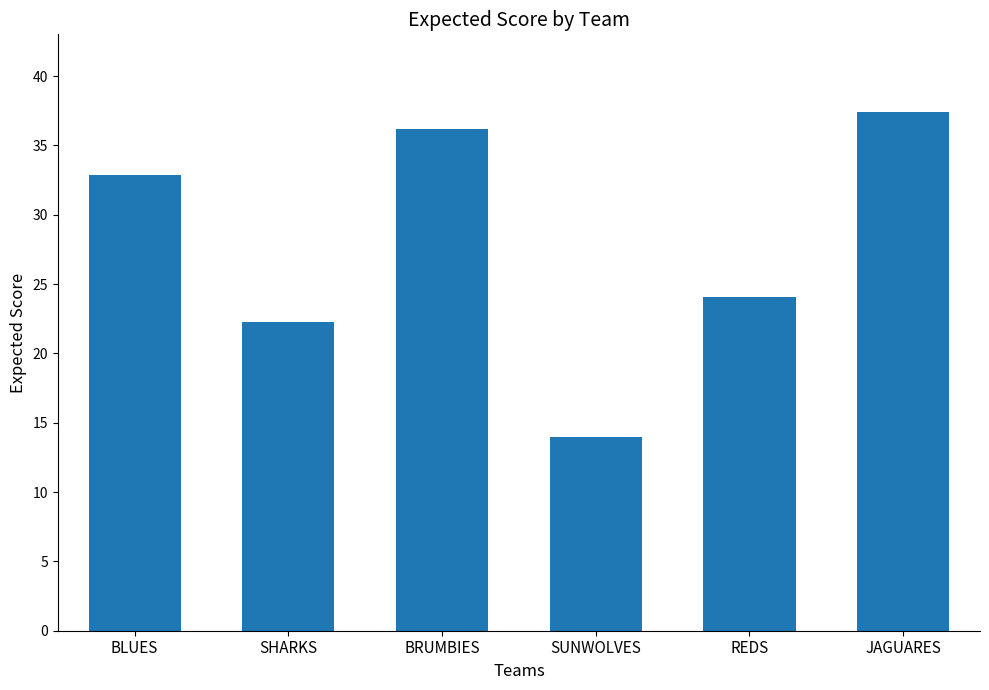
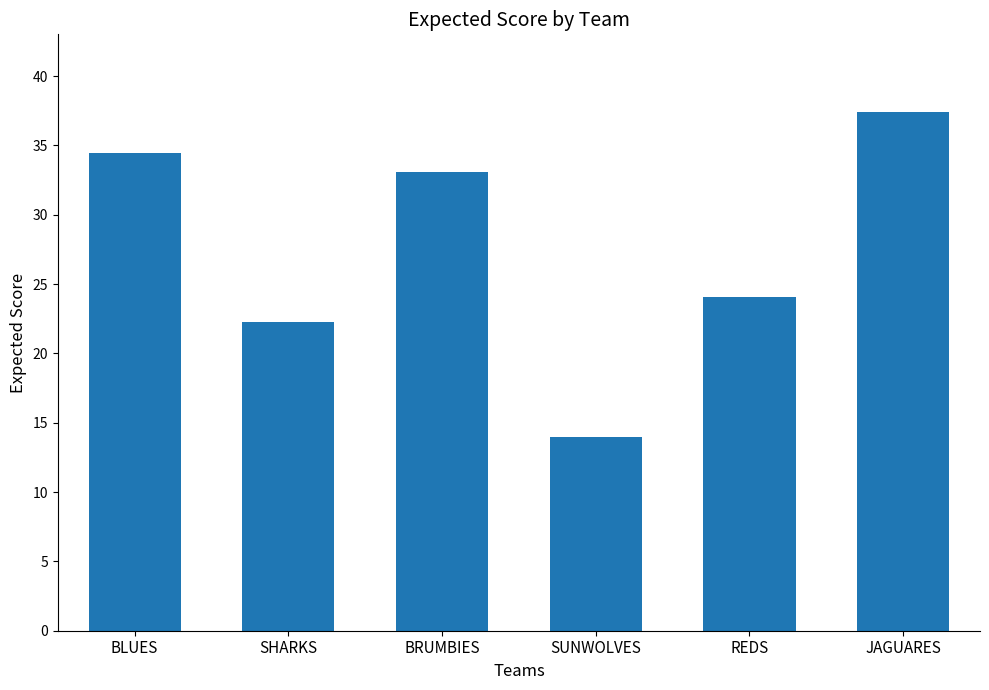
BLUES: 32.9 -> 34.5
BRUMBIES: 36.2 -> 33.1
